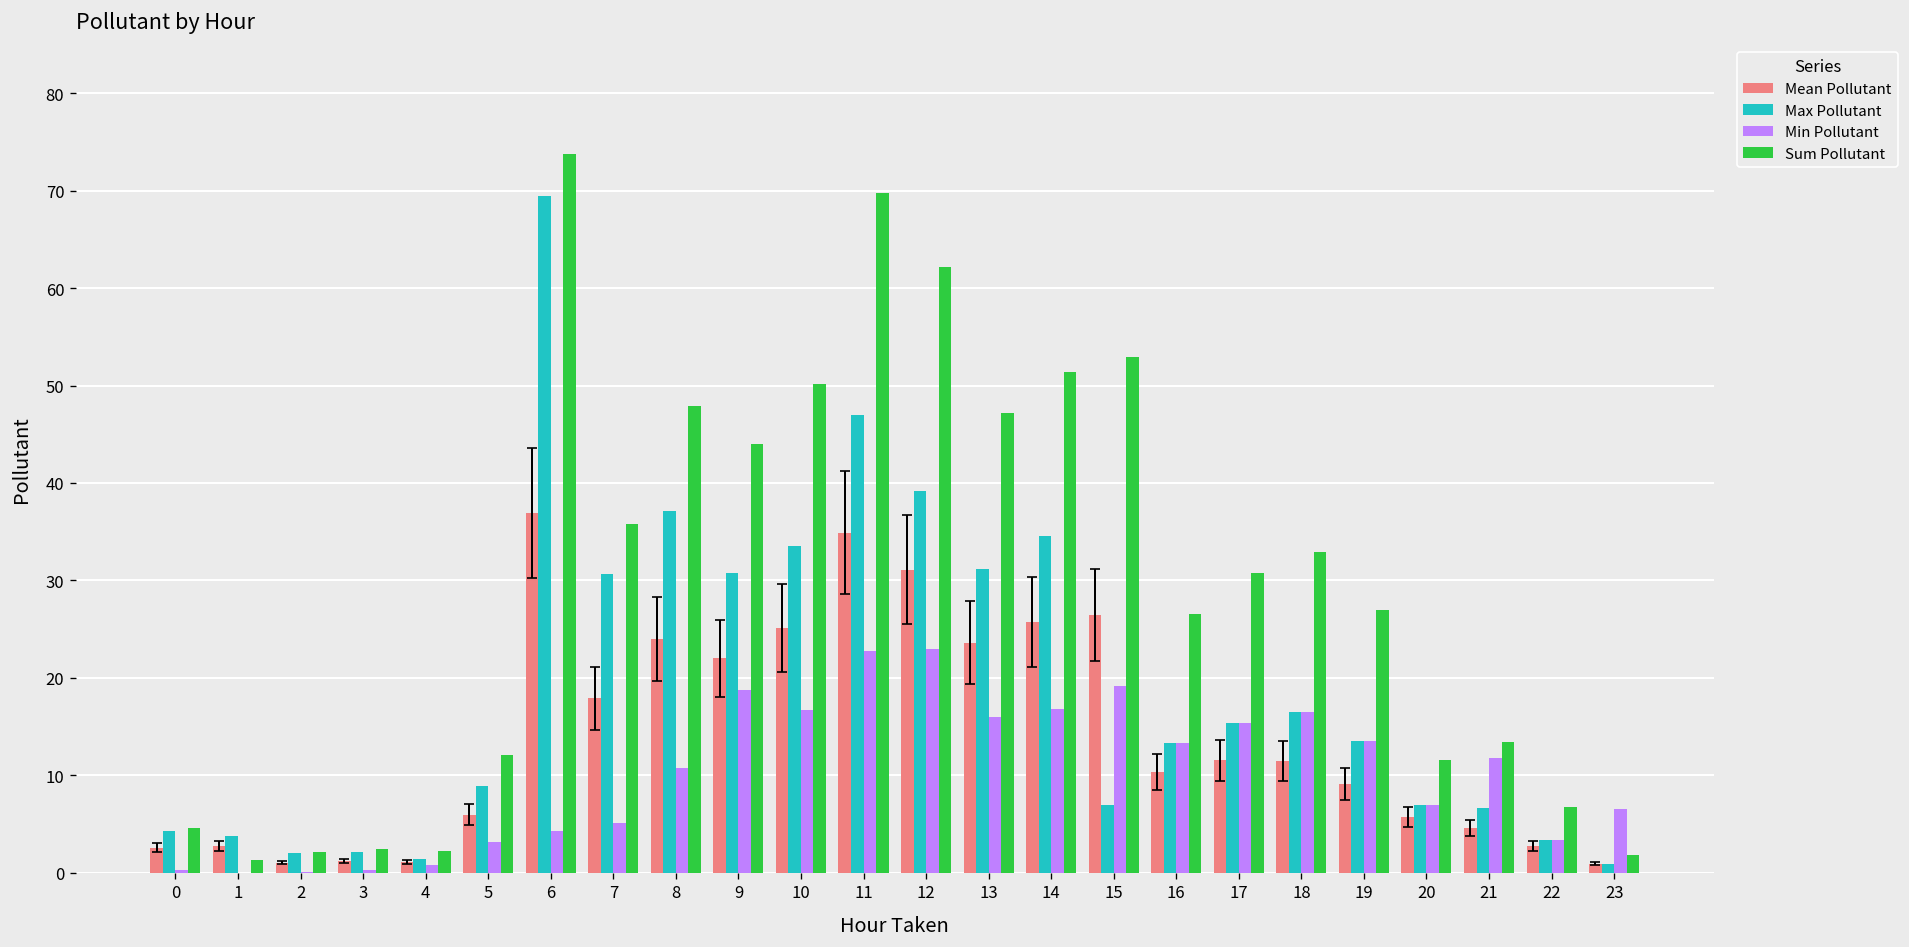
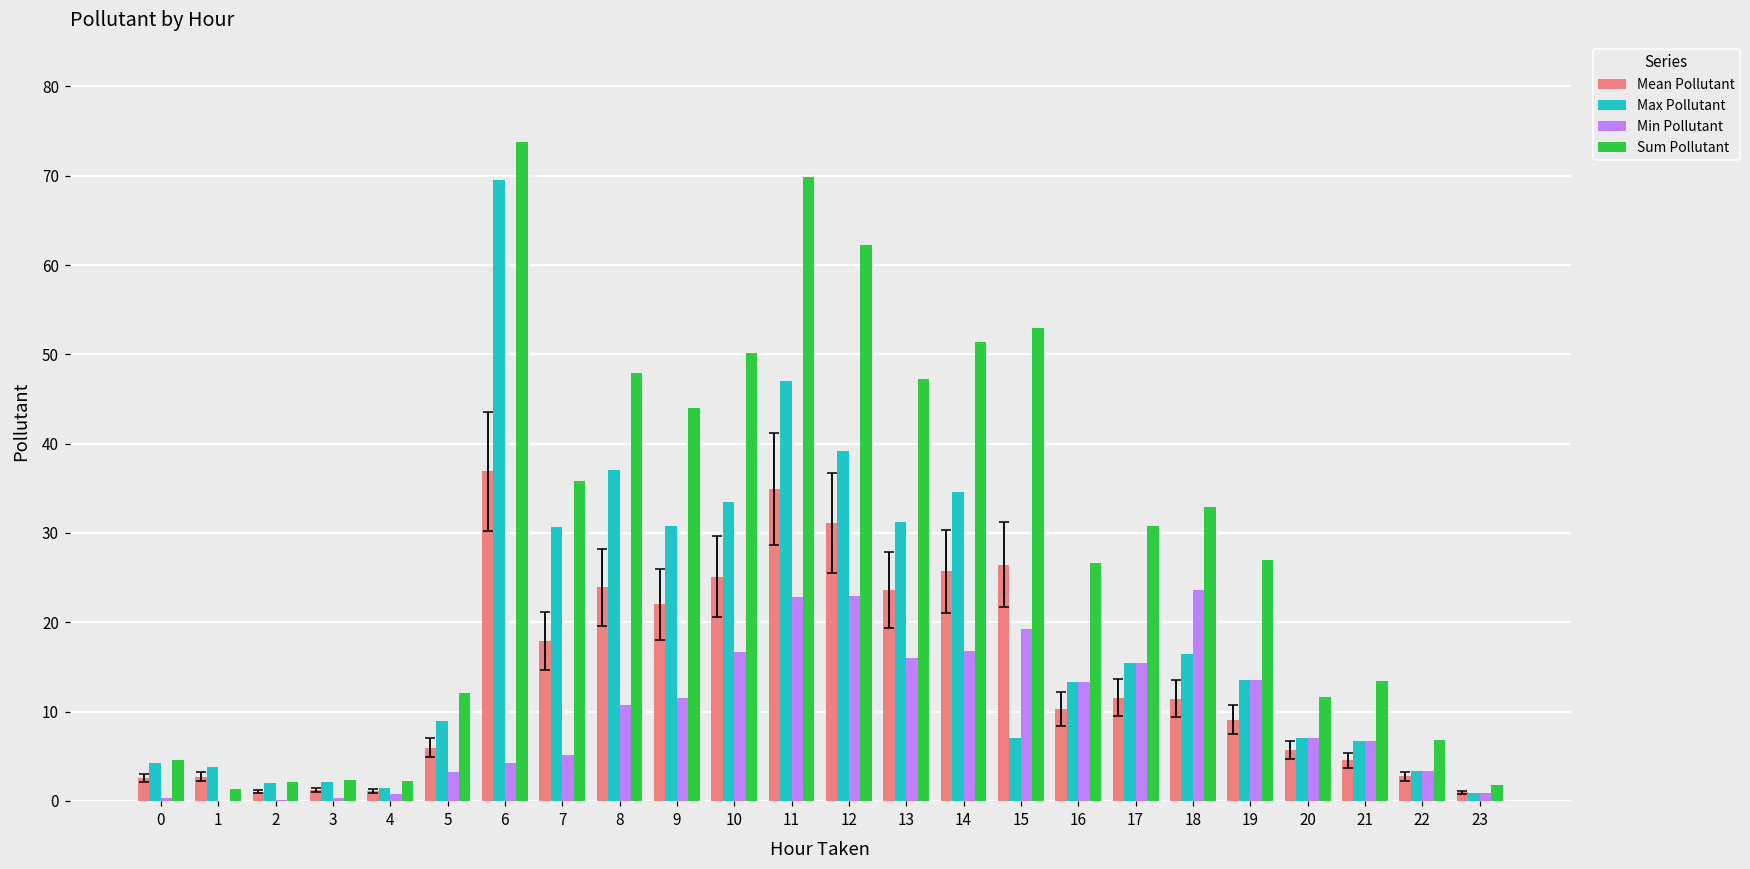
Min Pollutant, 9: 19 -> 12
Min Pollutant, 18: 17 -> 24
Min Pollutant, 21: 12 -> 7
Min Pollutant, 23: 7 -> 1
